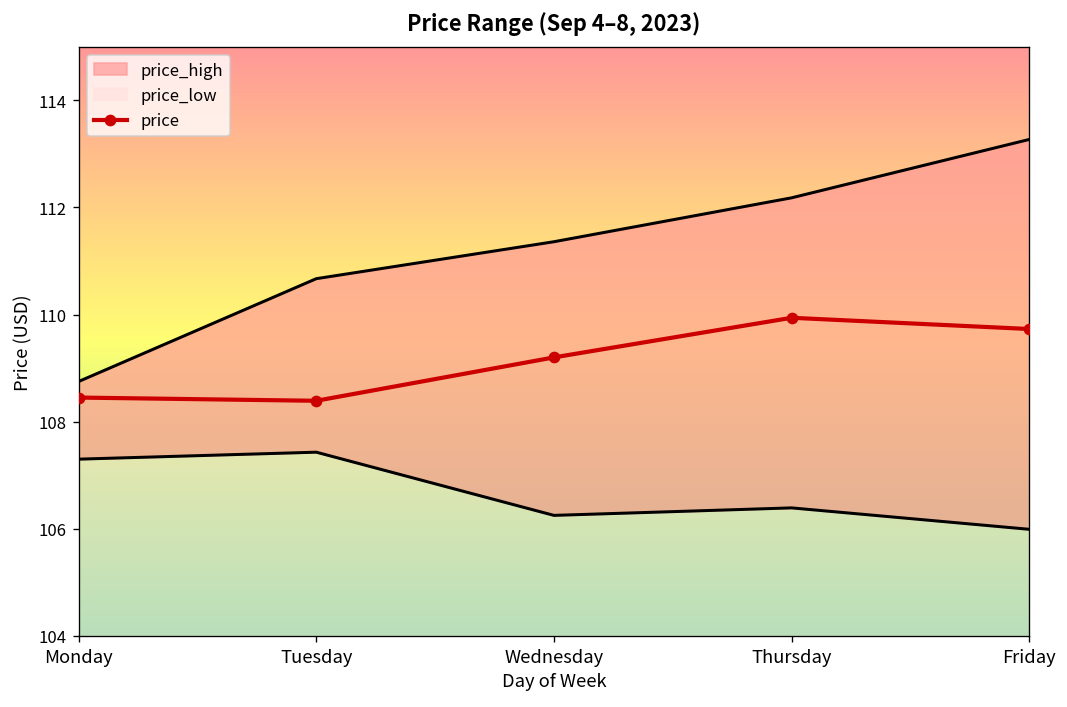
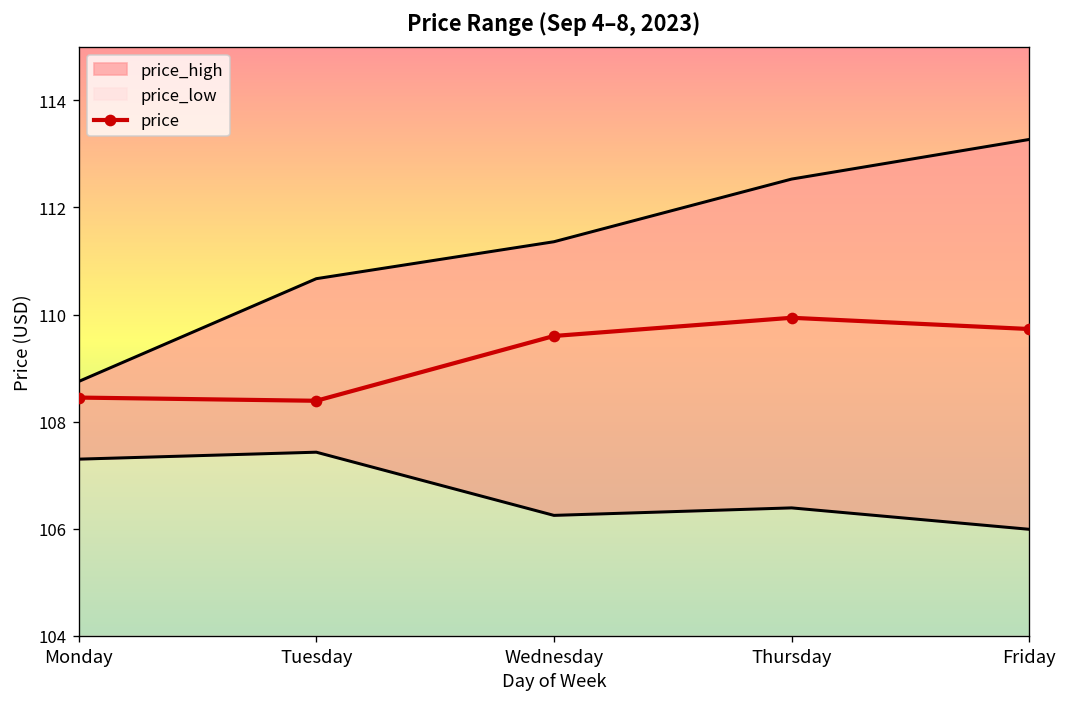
price, Wednesday: 109.2 -> 109.6
price_high, Thursday: 112.2 -> 112.5
